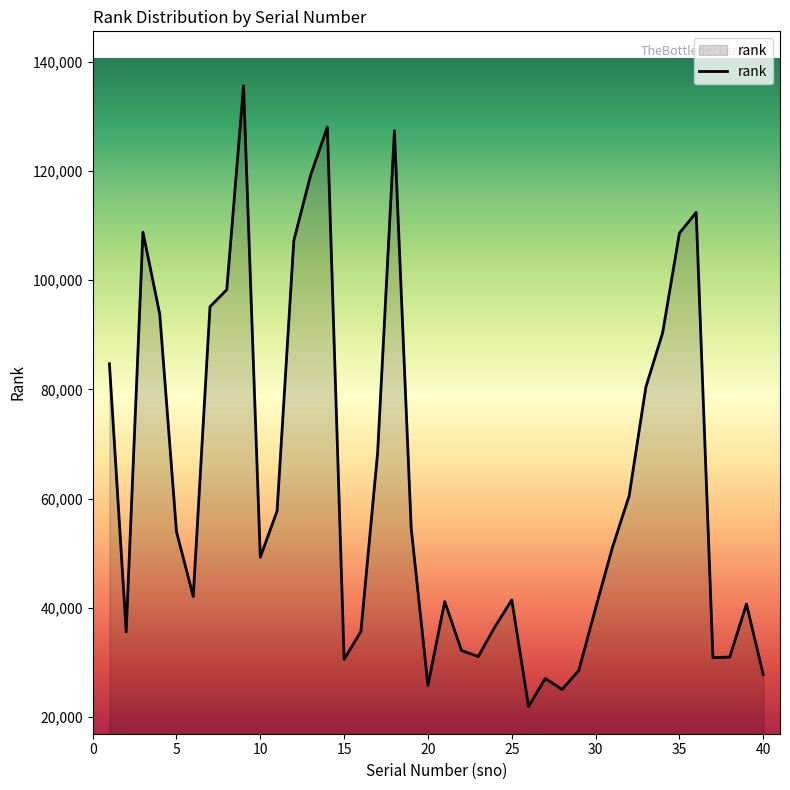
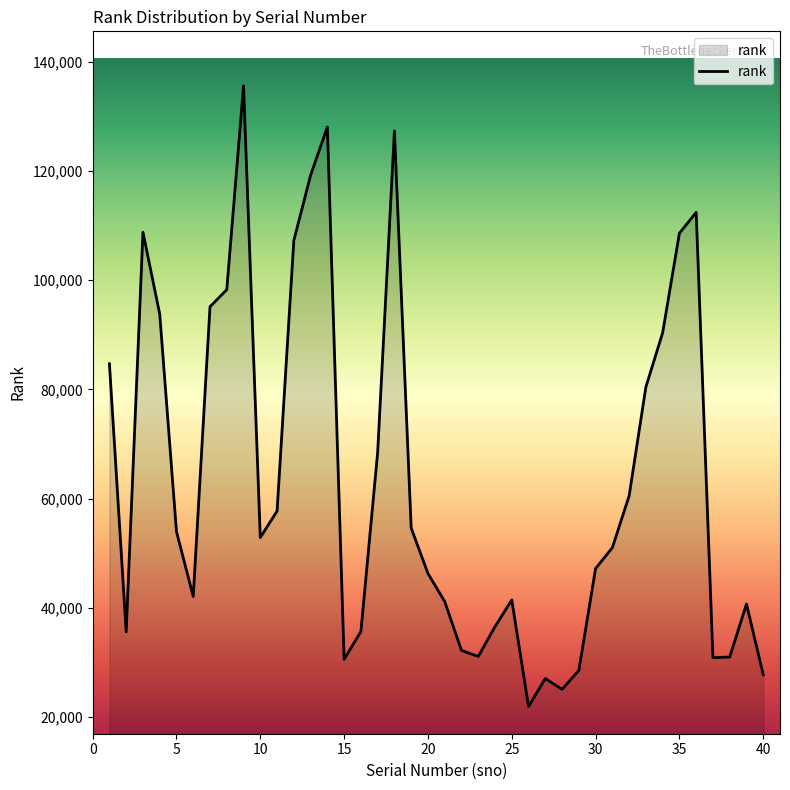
10: 49,000 -> 53,000
20: 26,000 -> 46,000
30: 40,000 -> 47,000
